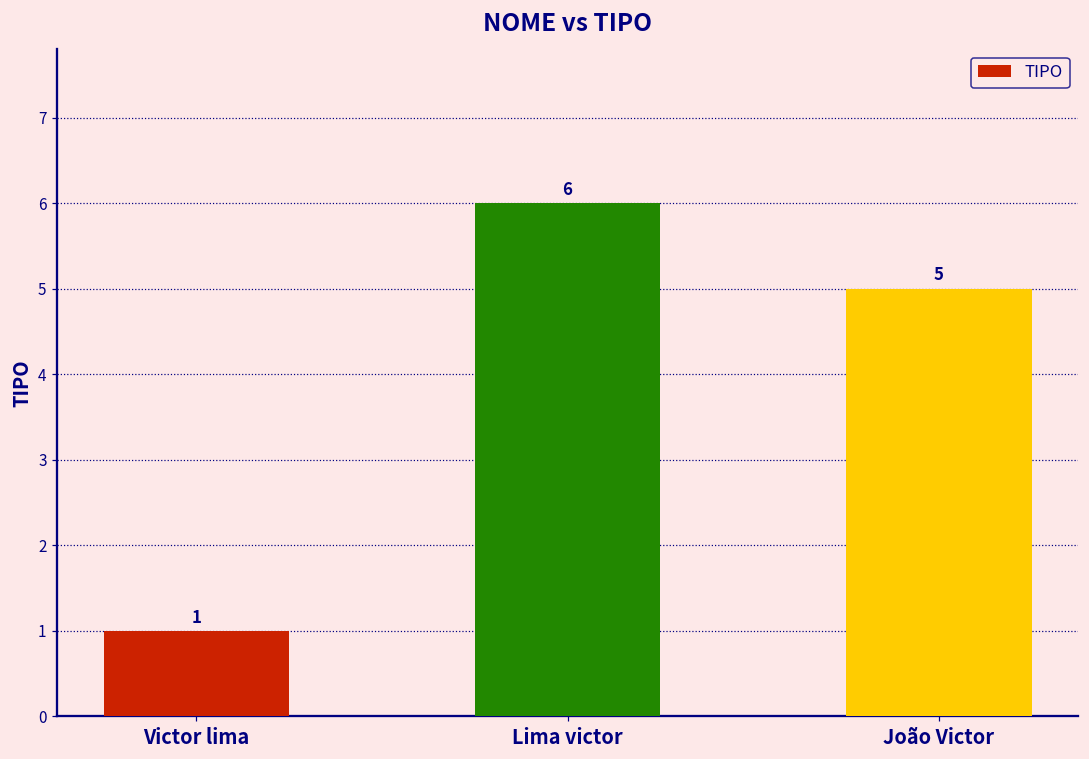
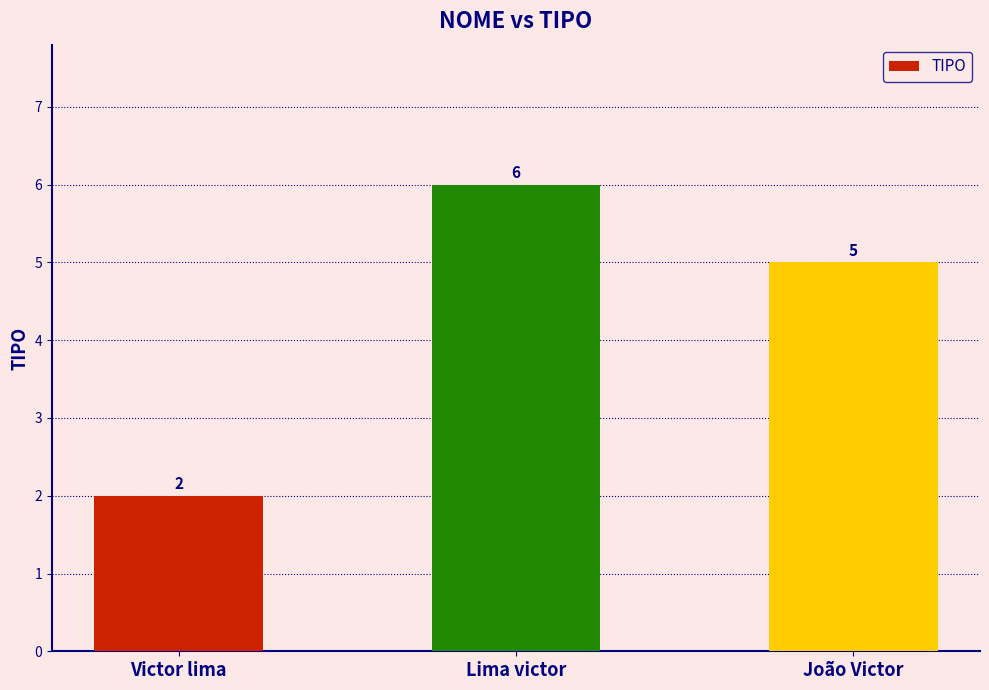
Victor lima: 1 -> 2
